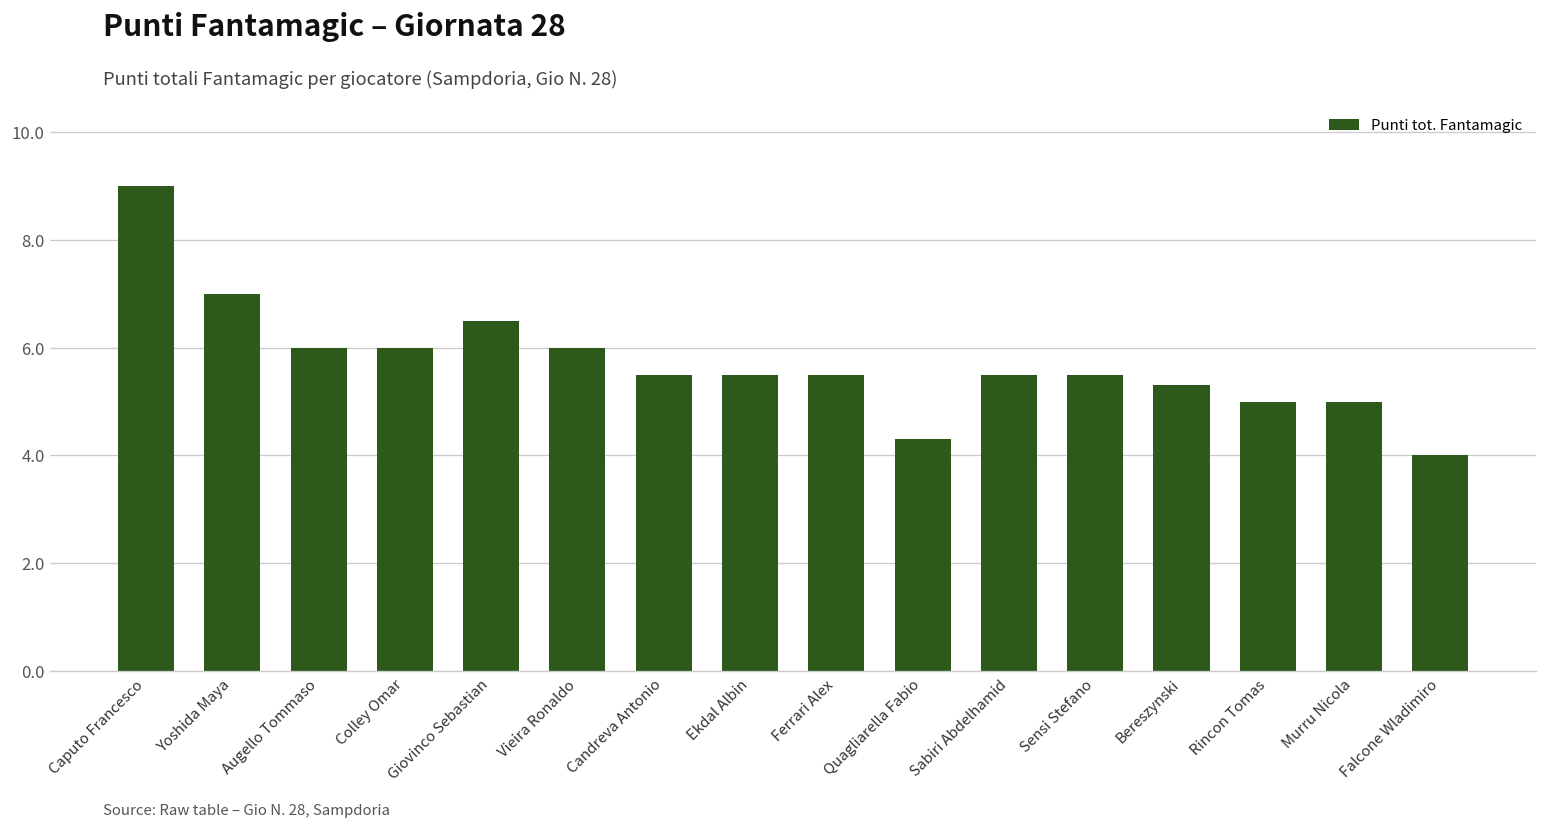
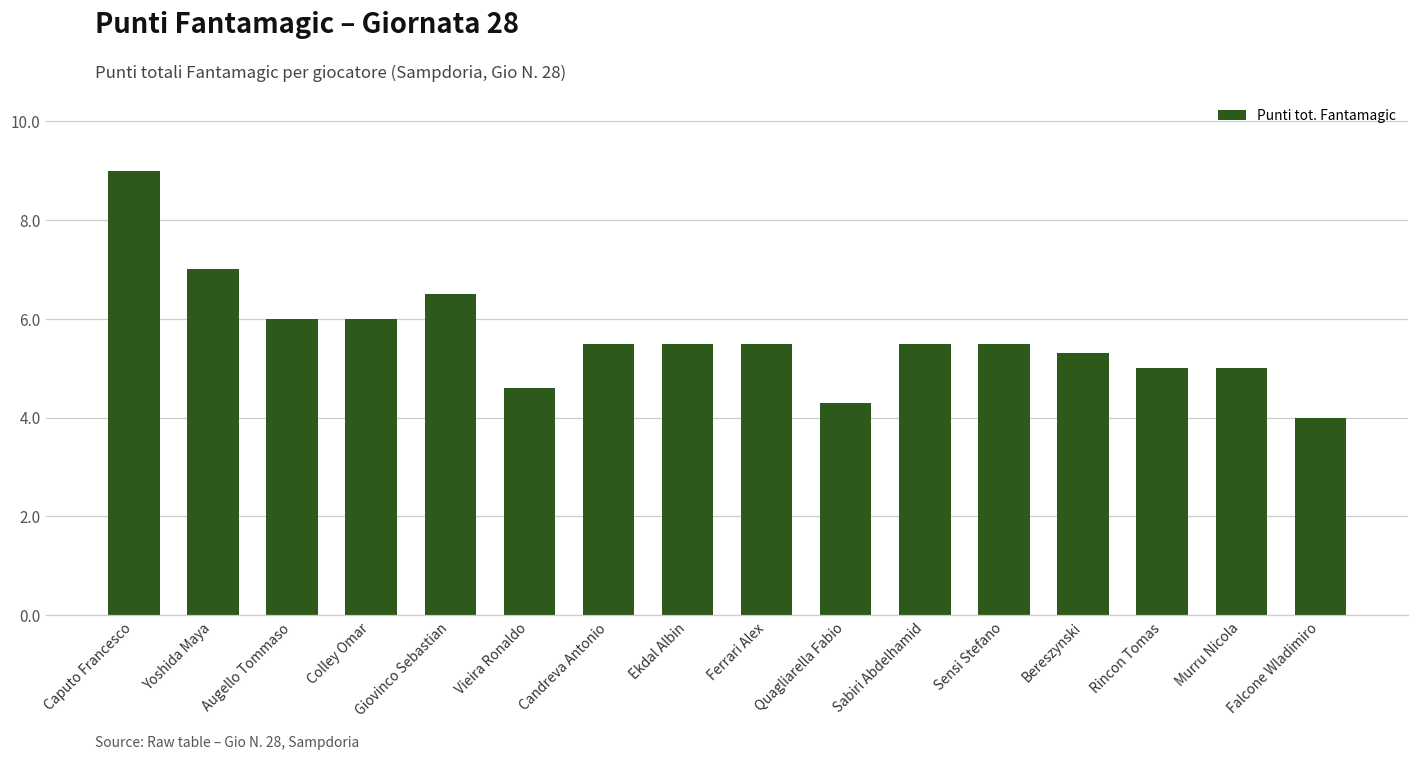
Vieira Ronaldo: 6.0 -> 4.6
